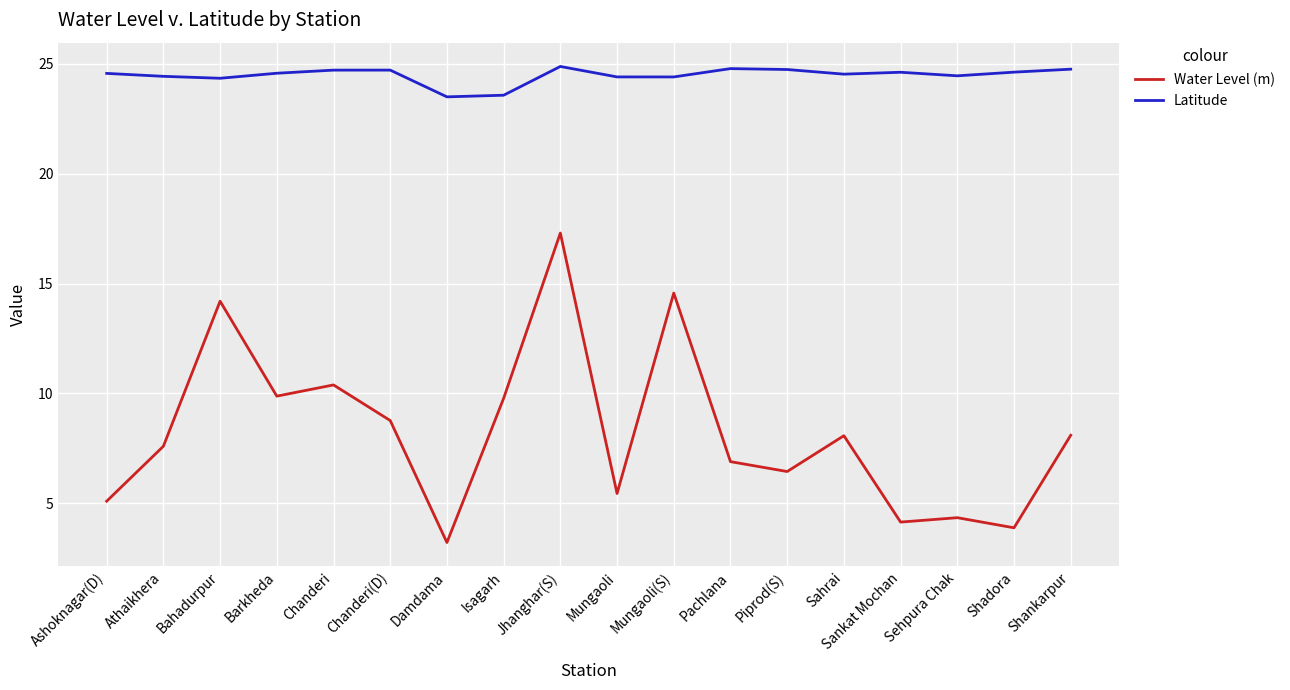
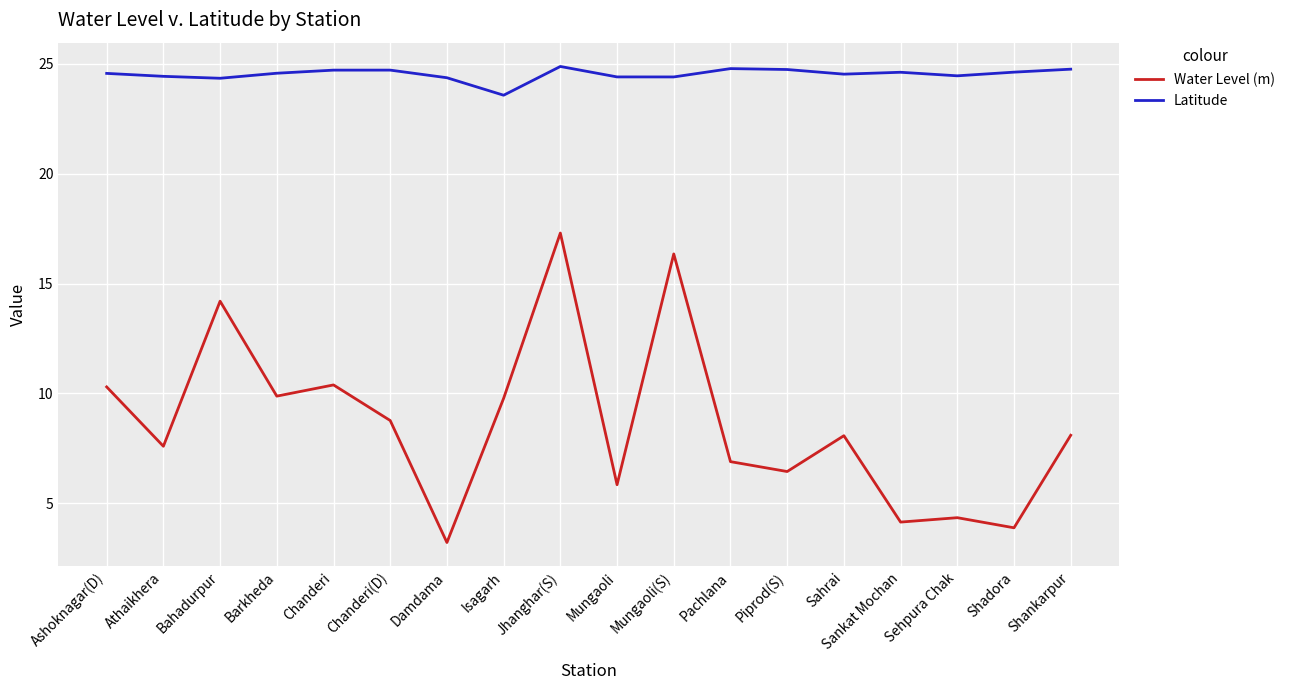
Water Level (m), Ashoknagar(D): 5.1 -> 10.3
Latitude, Damdama: 23.5 -> 24.4
Water Level (m), Mungaoli: 5.5 -> 5.9
Water Level (m), Mungaoli(S): 14.6 -> 16.4
